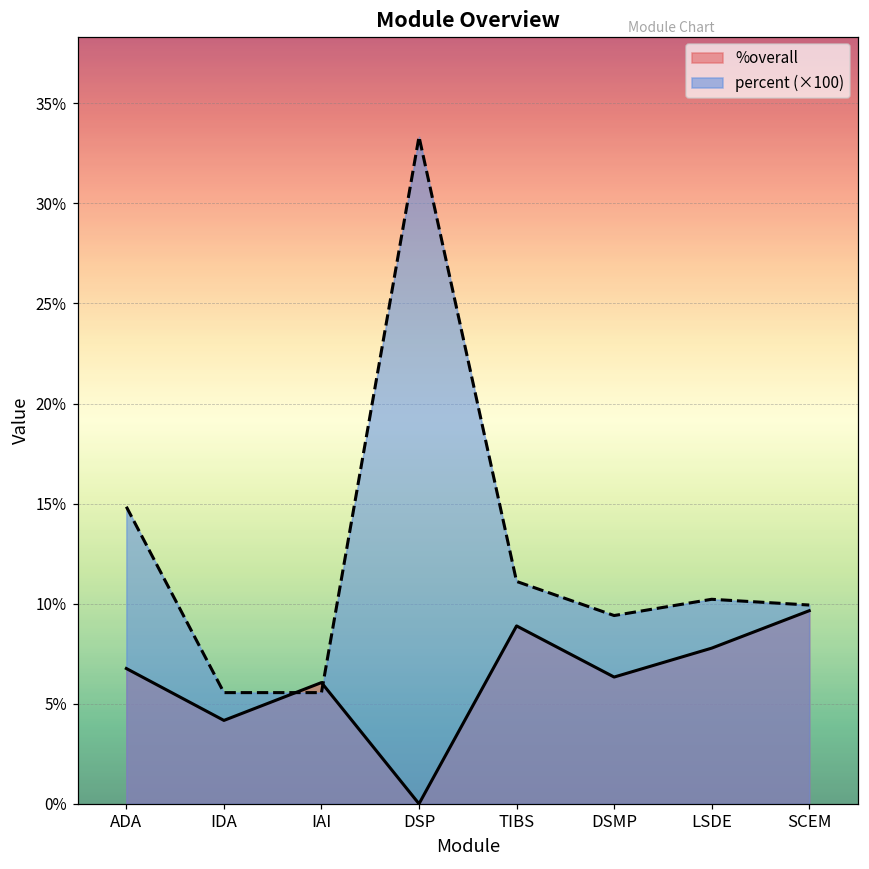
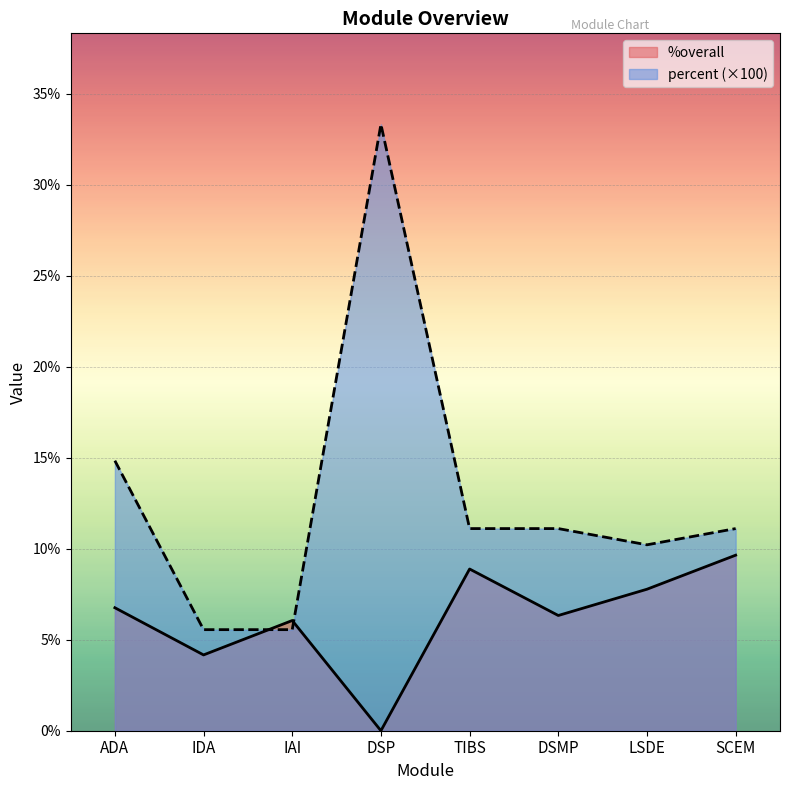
percent (×100), DSMP: 9.4% -> 11.1%
percent (×100), SCEM: 9.9% -> 11.1%
